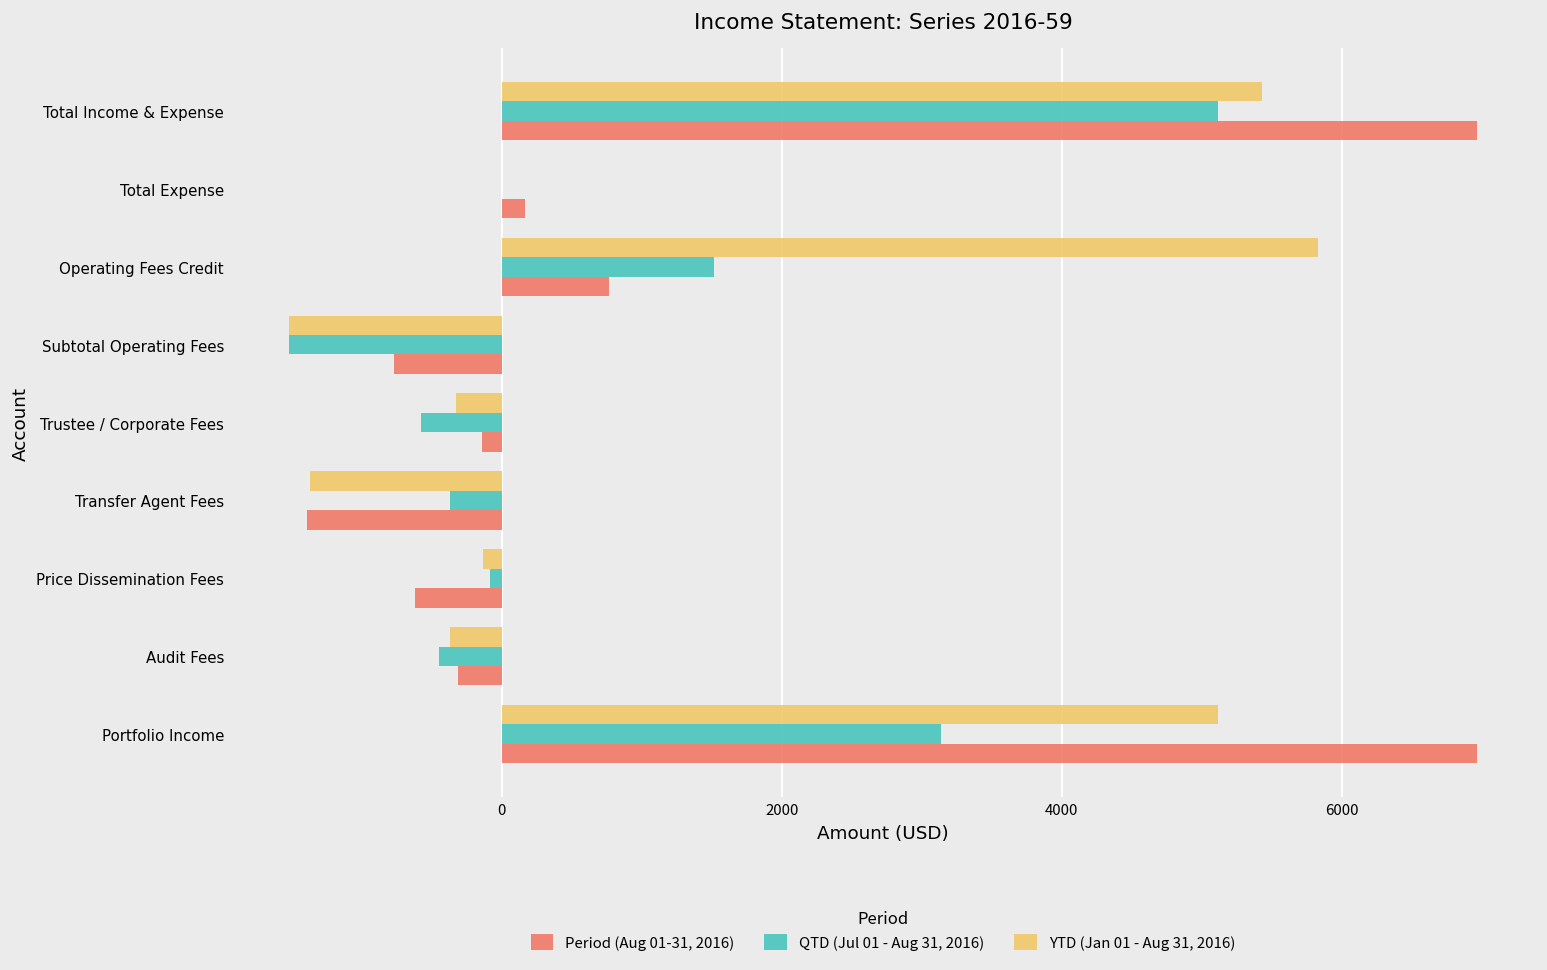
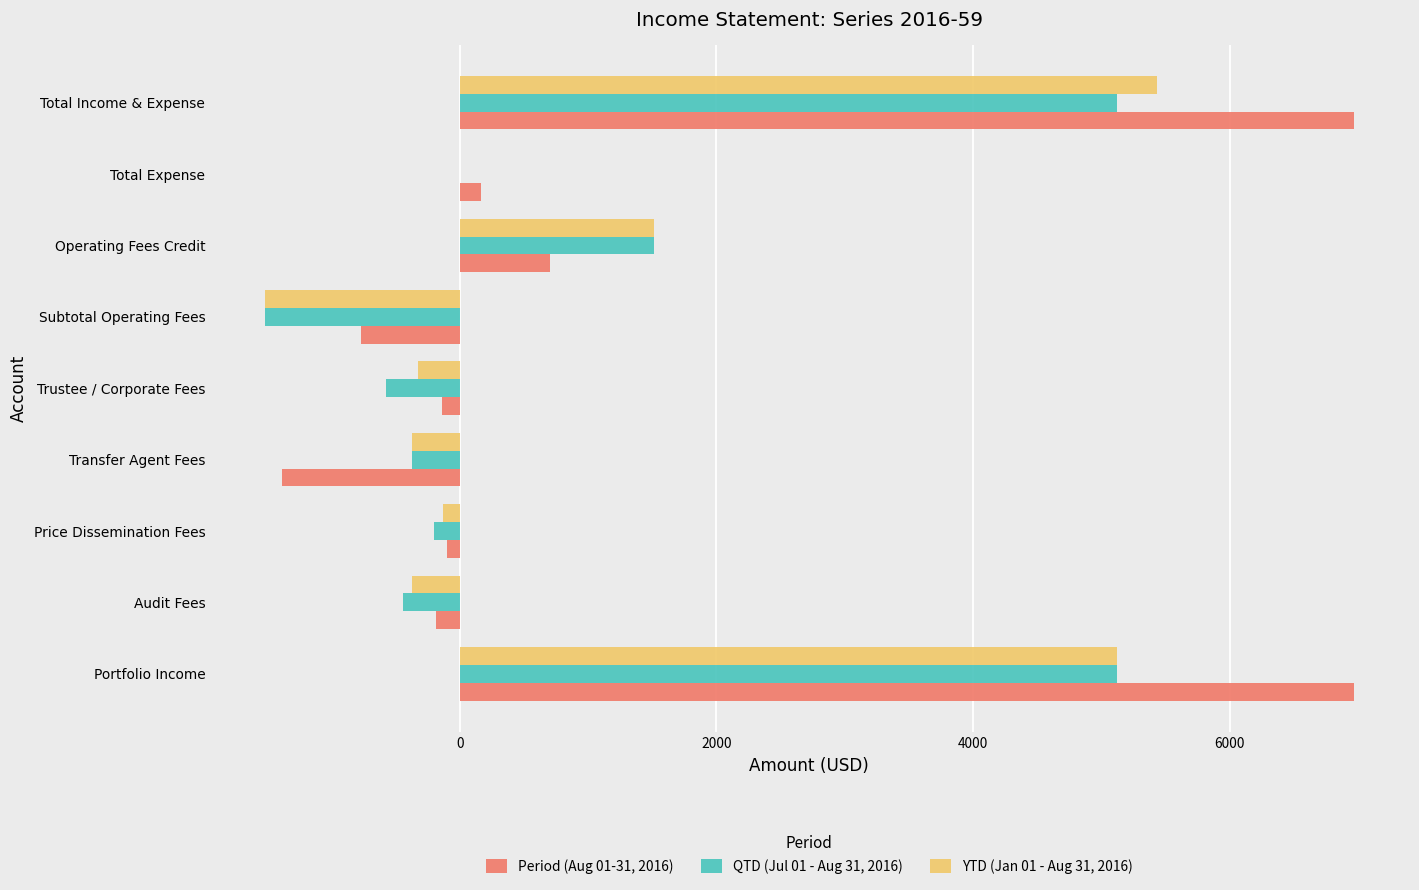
YTD (Jan 01 - Aug 31, 2016), Operating Fees Credit: 5830 -> 1520
Period (Aug 01-31, 2016), Operating Fees Credit: 770 -> 700
YTD (Jan 01 - Aug 31, 2016), Transfer Agent Fees: -1370 -> -370
QTD (Jul 01 - Aug 31, 2016), Price Dissemination Fees: -90 -> -200
Period (Aug 01-31, 2016), Price Dissemination Fees: -620 -> -100
Period (Aug 01-31, 2016), Audit Fees: -310 -> -190
QTD (Jul 01 - Aug 31, 2016), Portfolio Income: 3140 -> 5120
